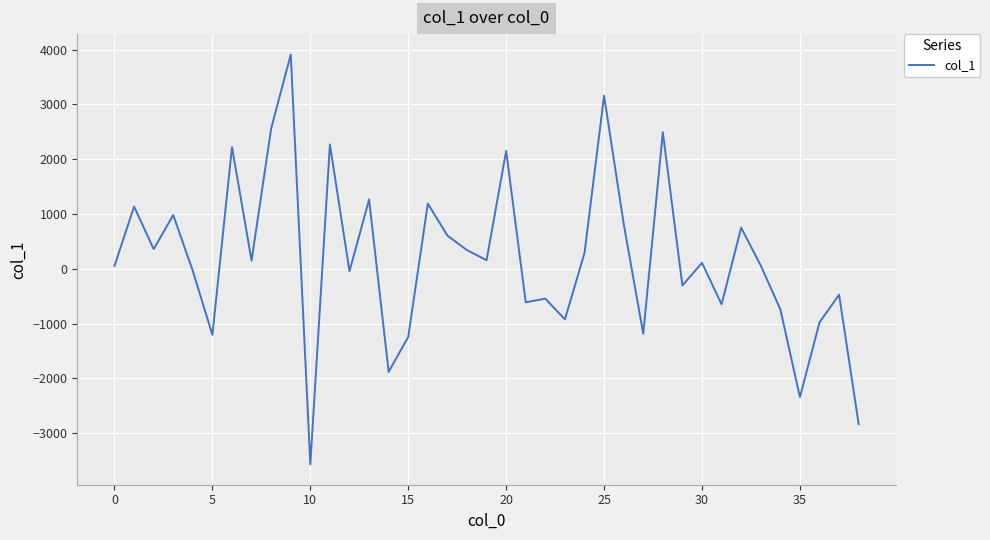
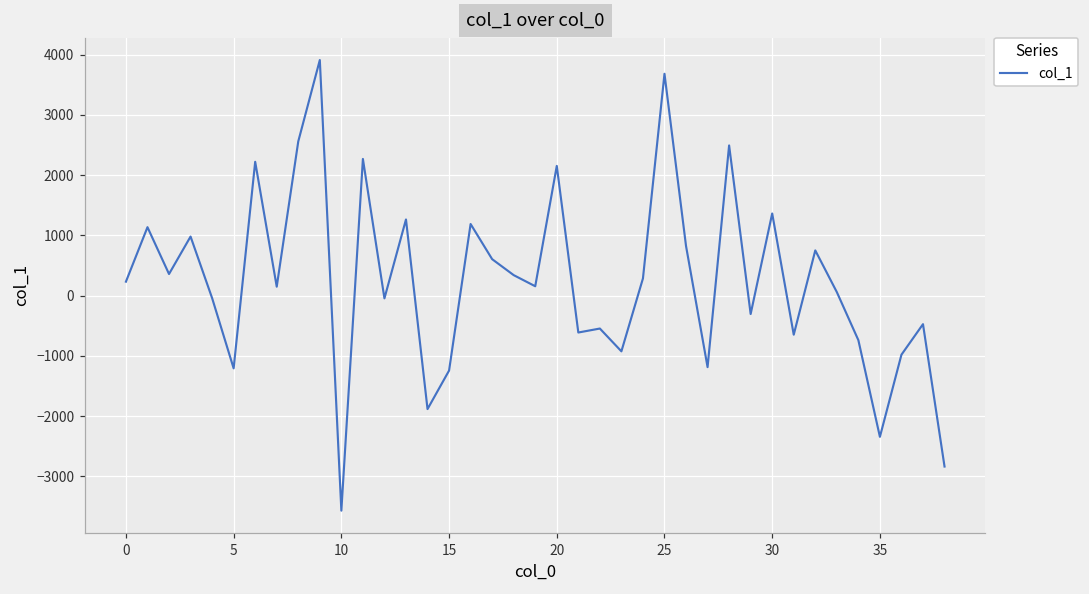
0: 100 -> 200
25: 3200 -> 3700
30: 100 -> 1400
